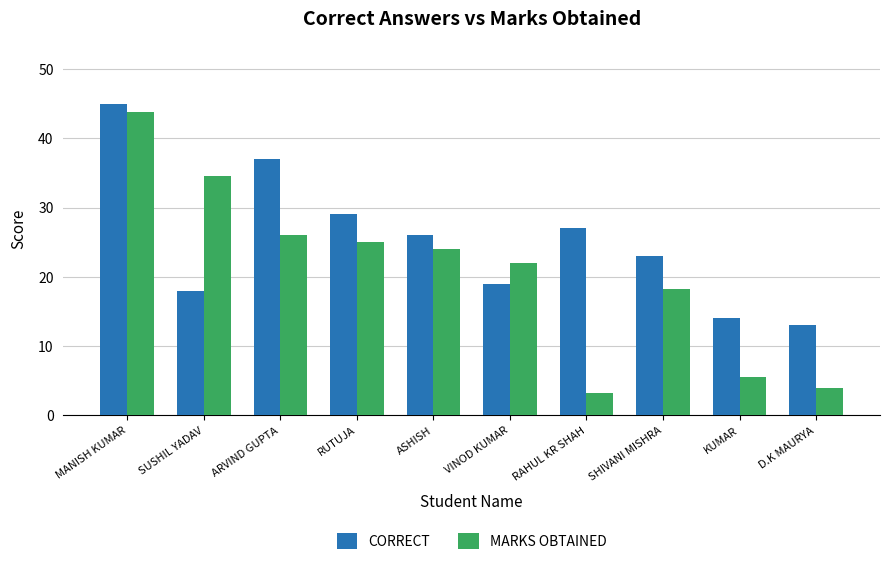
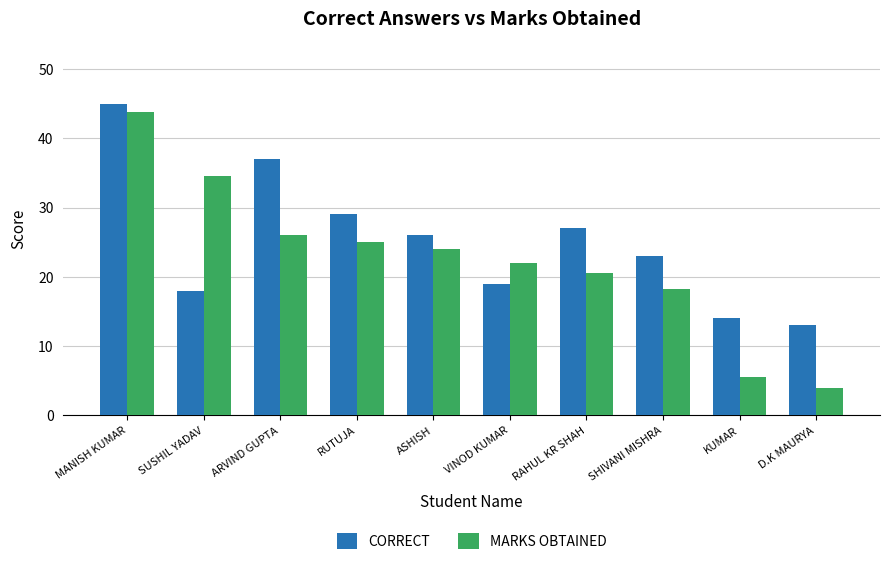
MARKS OBTAINED, RAHUL KR SHAH: 3 -> 21
